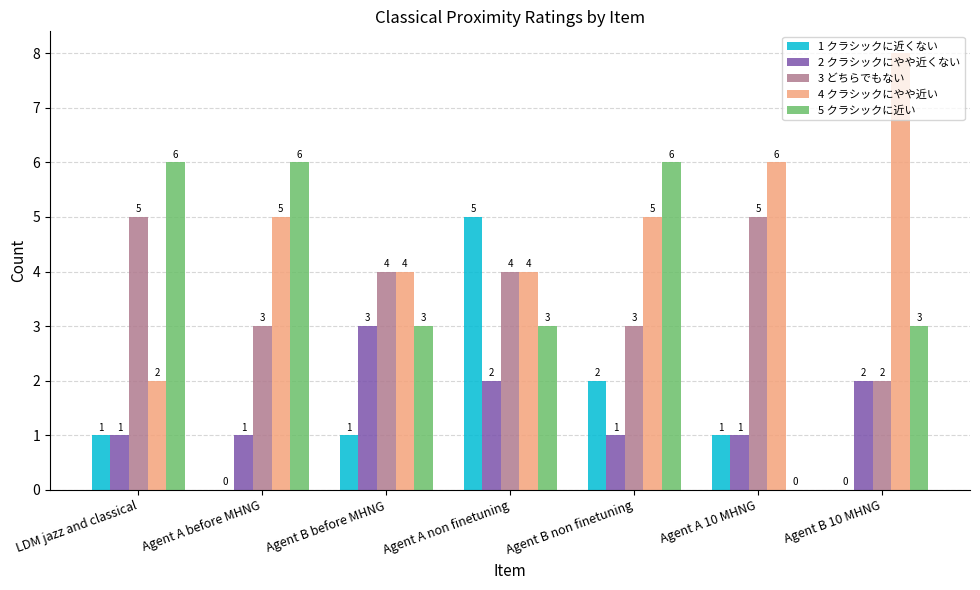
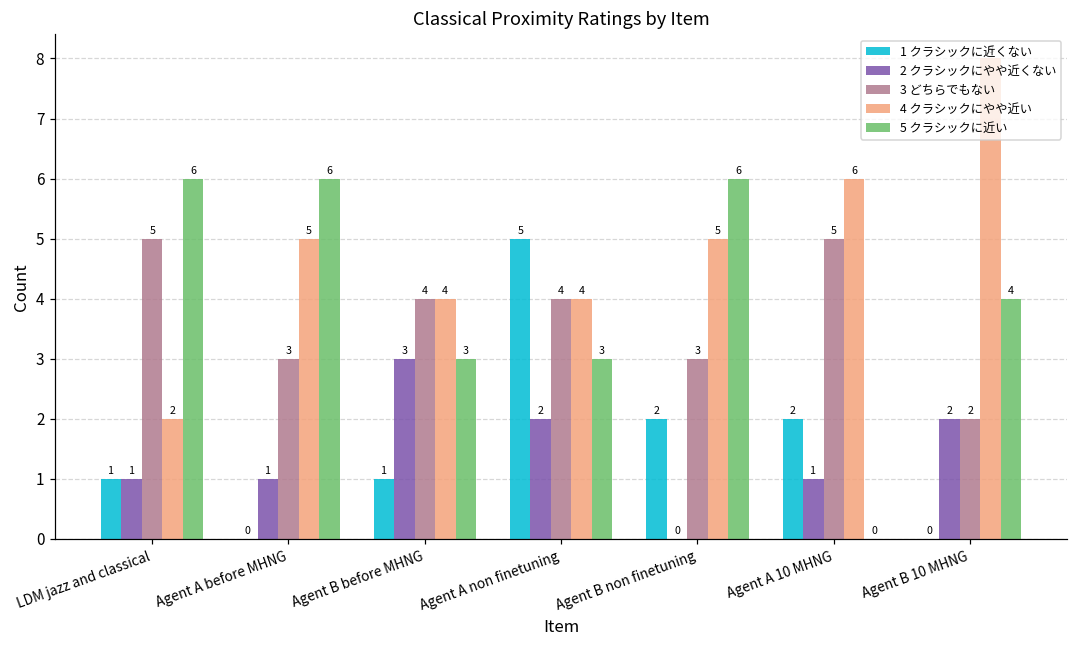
2 クラシックにやや近くない, Agent B non finetuning: 1 -> 0
1 クラシックに近くない, Agent A 10 MHNG: 1 -> 2
5 クラシックに近い, Agent B 10 MHNG: 3 -> 4
